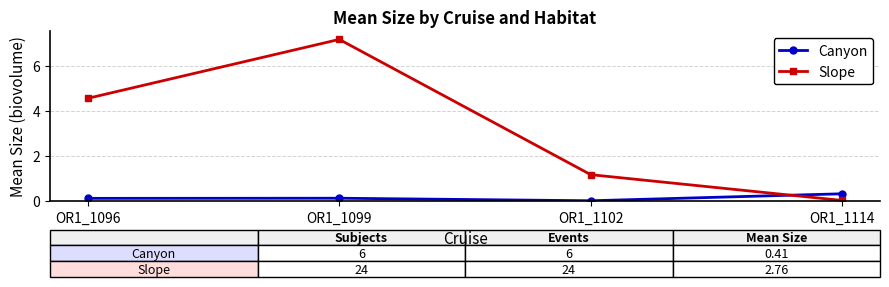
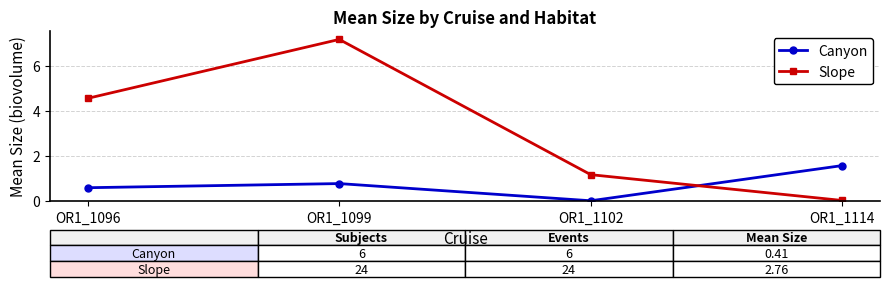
Canyon, OR1_1096: 0.1 -> 0.6
Canyon, OR1_1099: 0.1 -> 0.8
Canyon, OR1_1114: 0.3 -> 1.6
